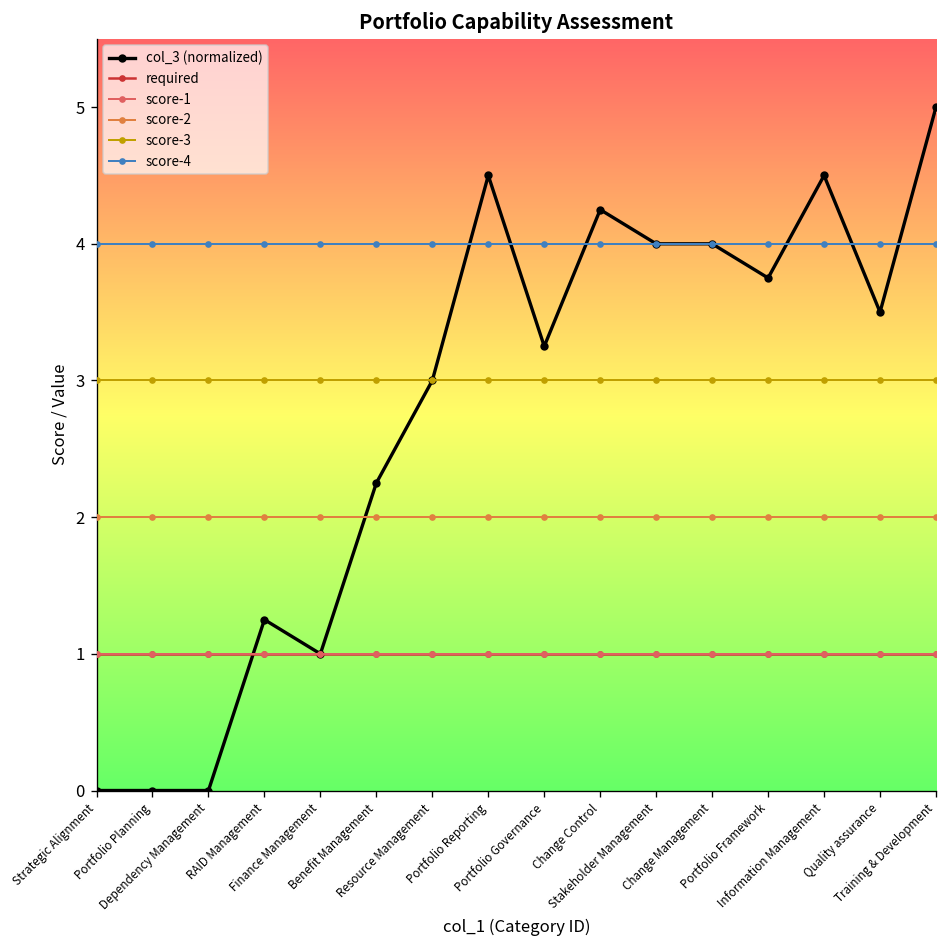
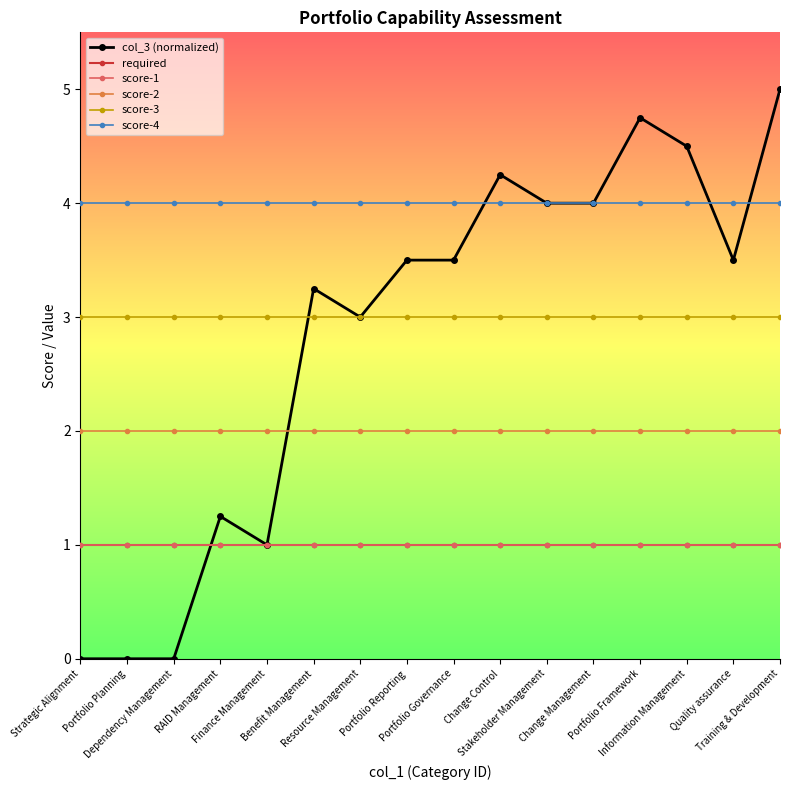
col_3 (normalized), Benefit Management: 2.25 -> 3.25
col_3 (normalized), Portfolio Reporting: 4.50 -> 3.50
col_3 (normalized), Portfolio Governance: 3.25 -> 3.50
col_3 (normalized), Portfolio Framework: 3.75 -> 4.75
